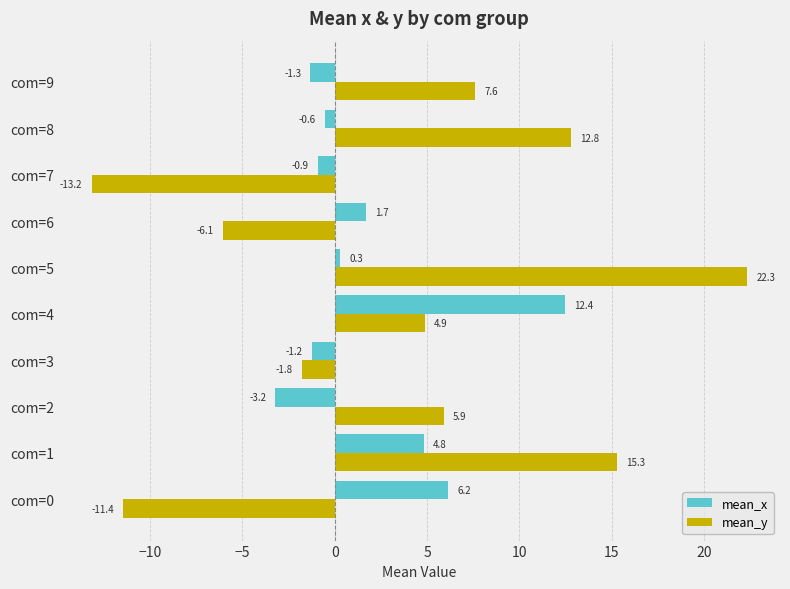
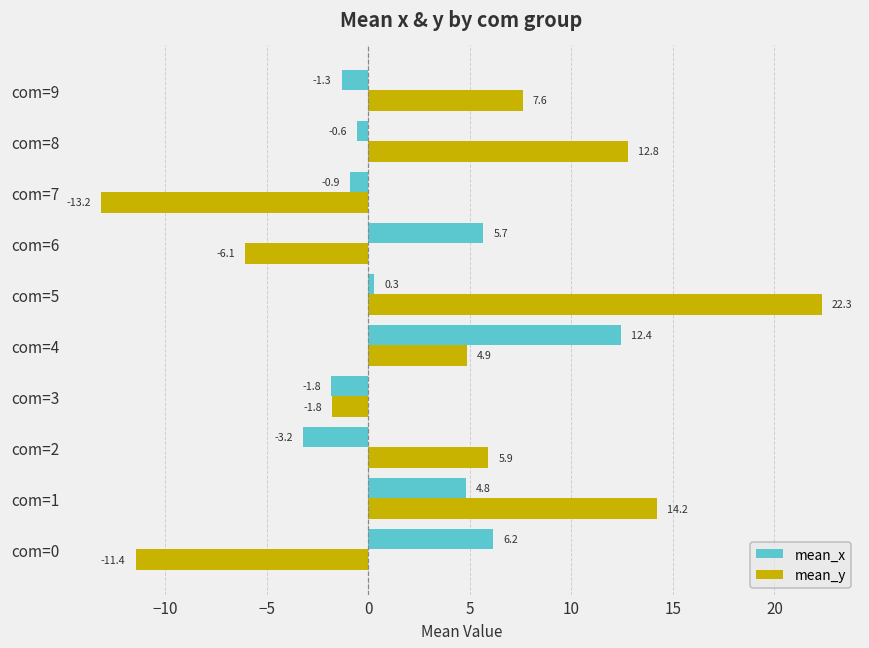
mean_x, com=6: 1.7 -> 5.7
mean_x, com=3: -1.2 -> -1.8
mean_y, com=1: 15.3 -> 14.2
